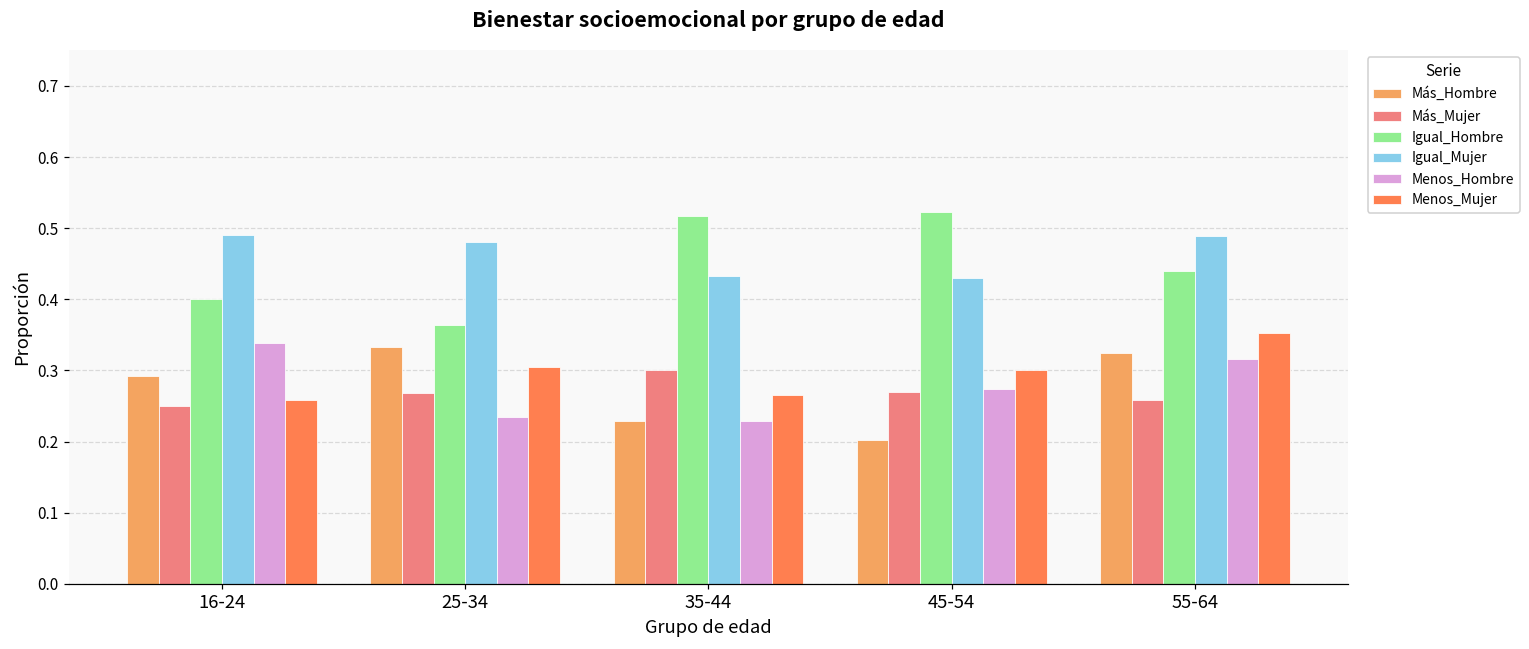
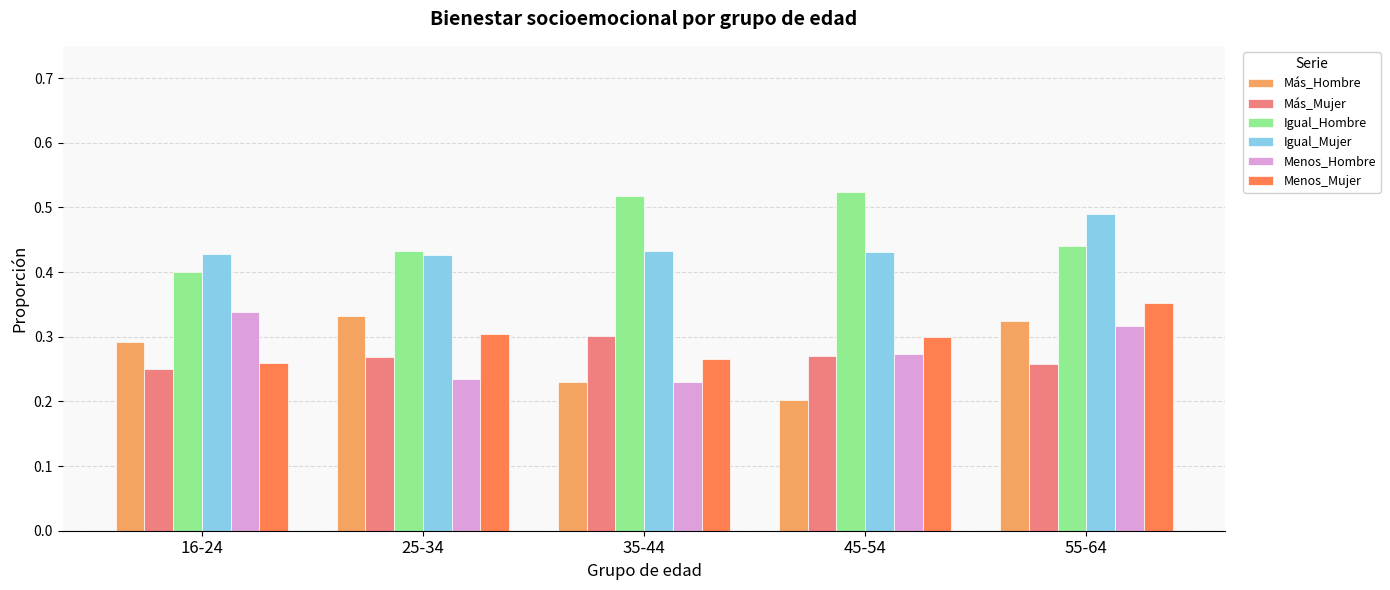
Igual_Mujer, 16-24: 0.49 -> 0.43
Igual_Hombre, 25-34: 0.36 -> 0.43
Igual_Mujer, 25-34: 0.48 -> 0.43
